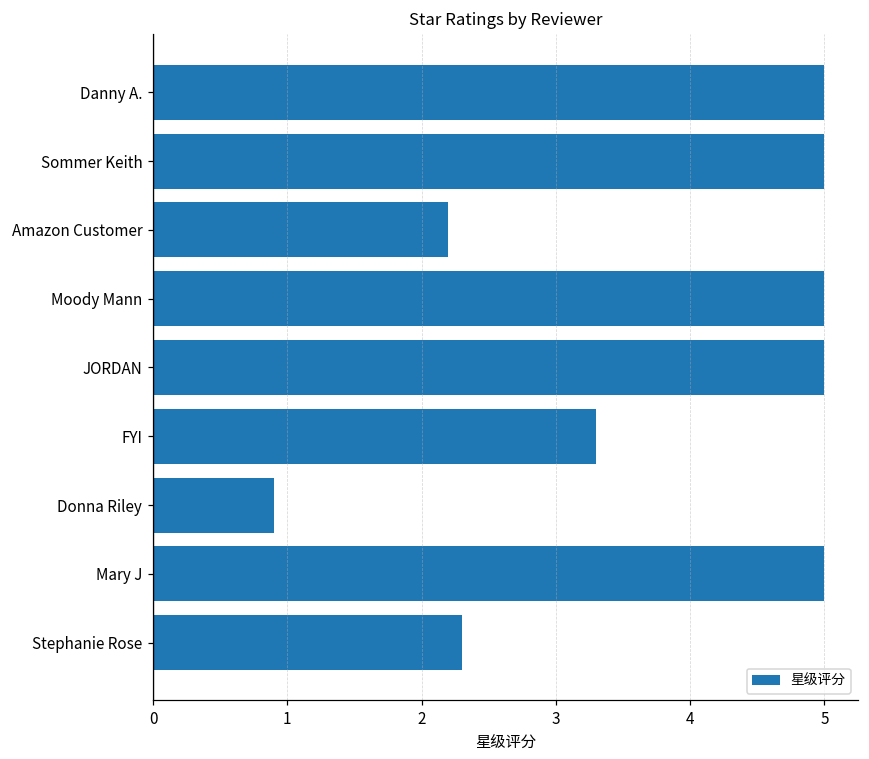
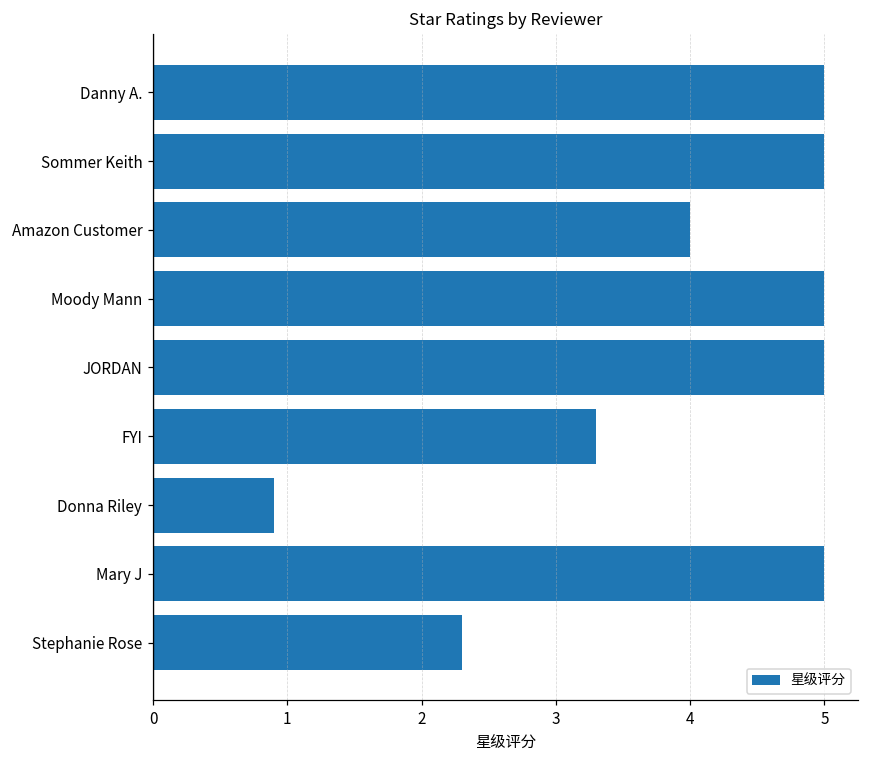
Amazon Customer: 2.2 -> 4.0
